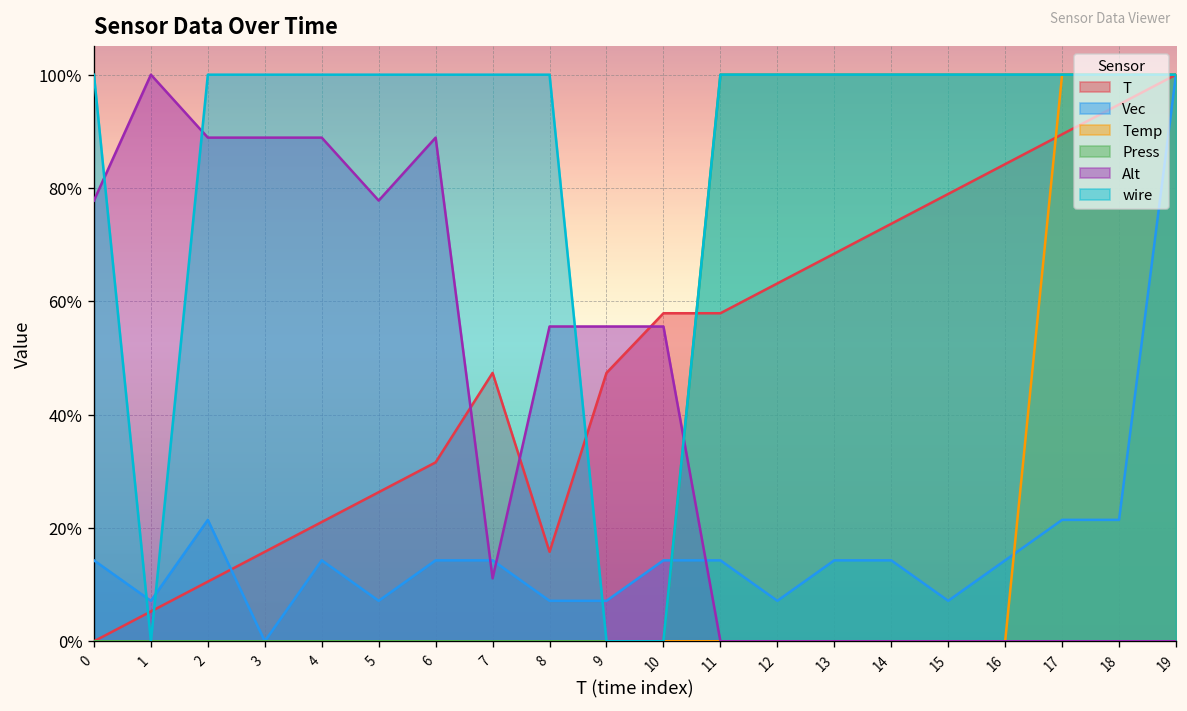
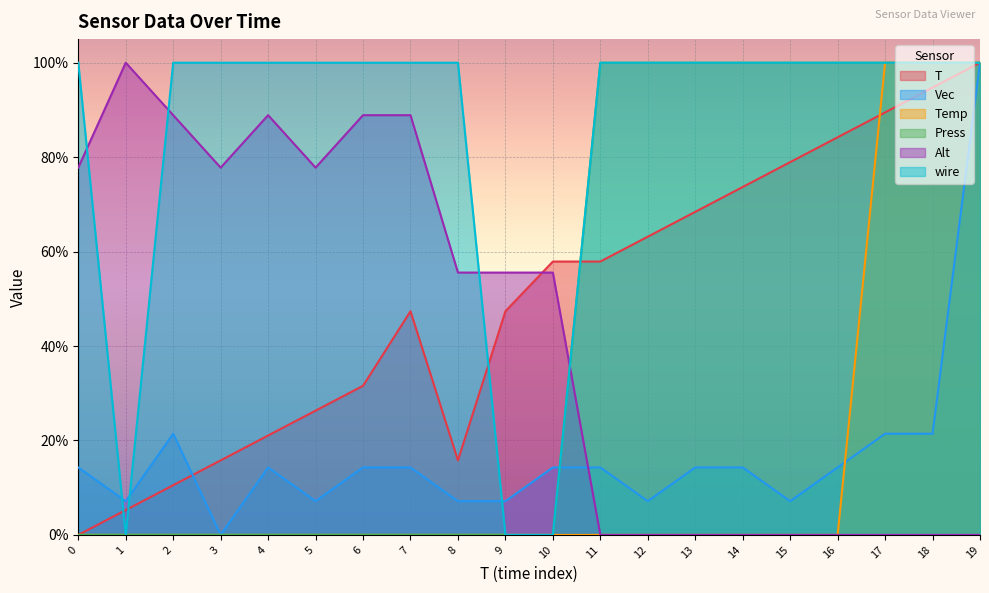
Alt, 3: 89% -> 78%
Alt, 7: 11% -> 89%
